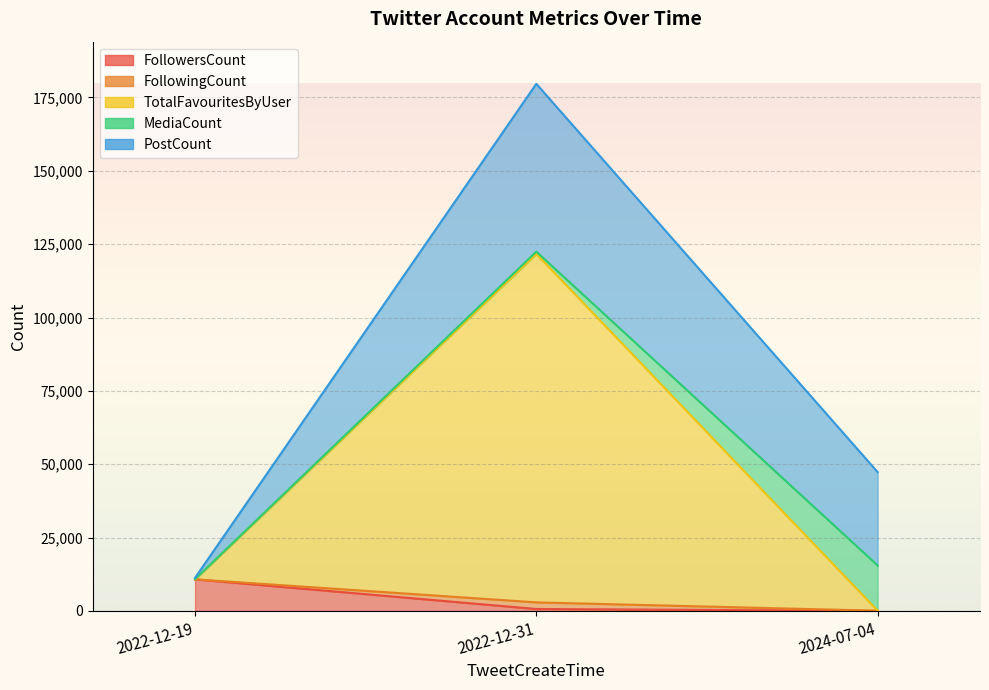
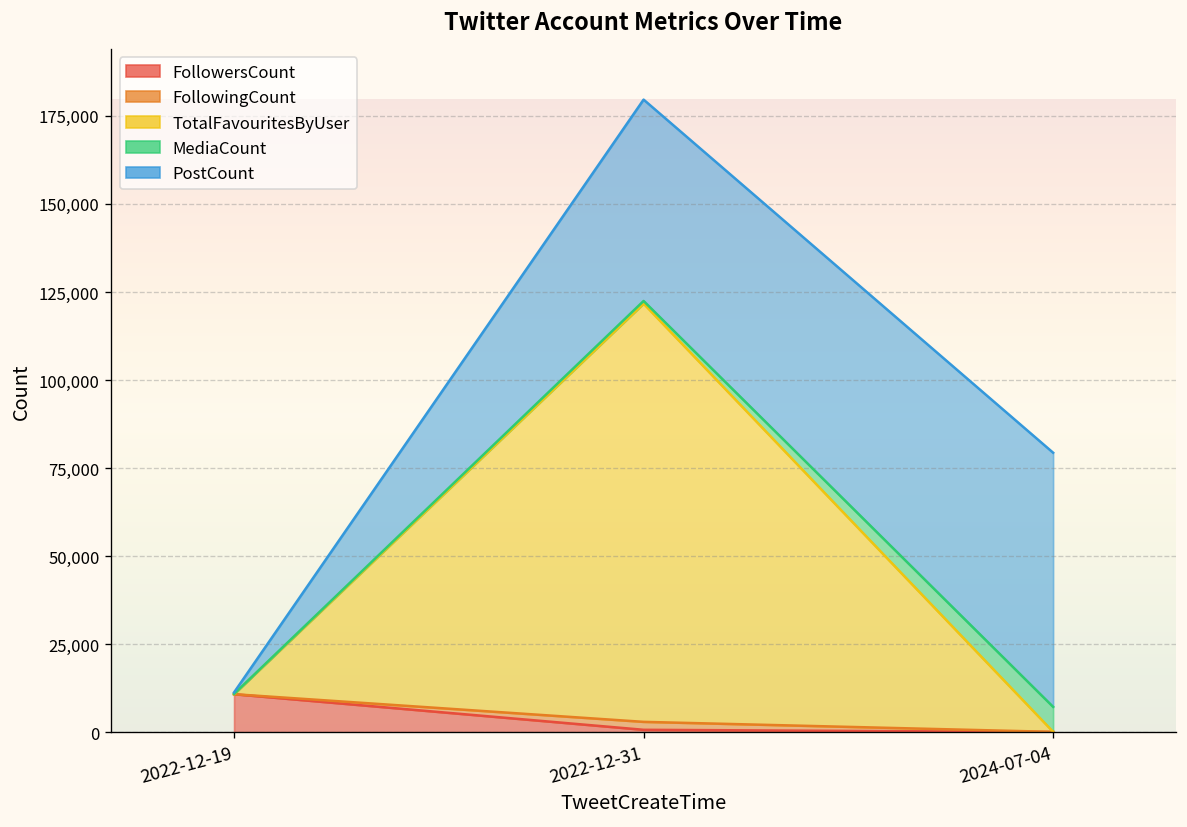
MediaCount, 2024-07-04: 15,000 -> 7,000
PostCount, 2024-07-04: 32,000 -> 72,000
